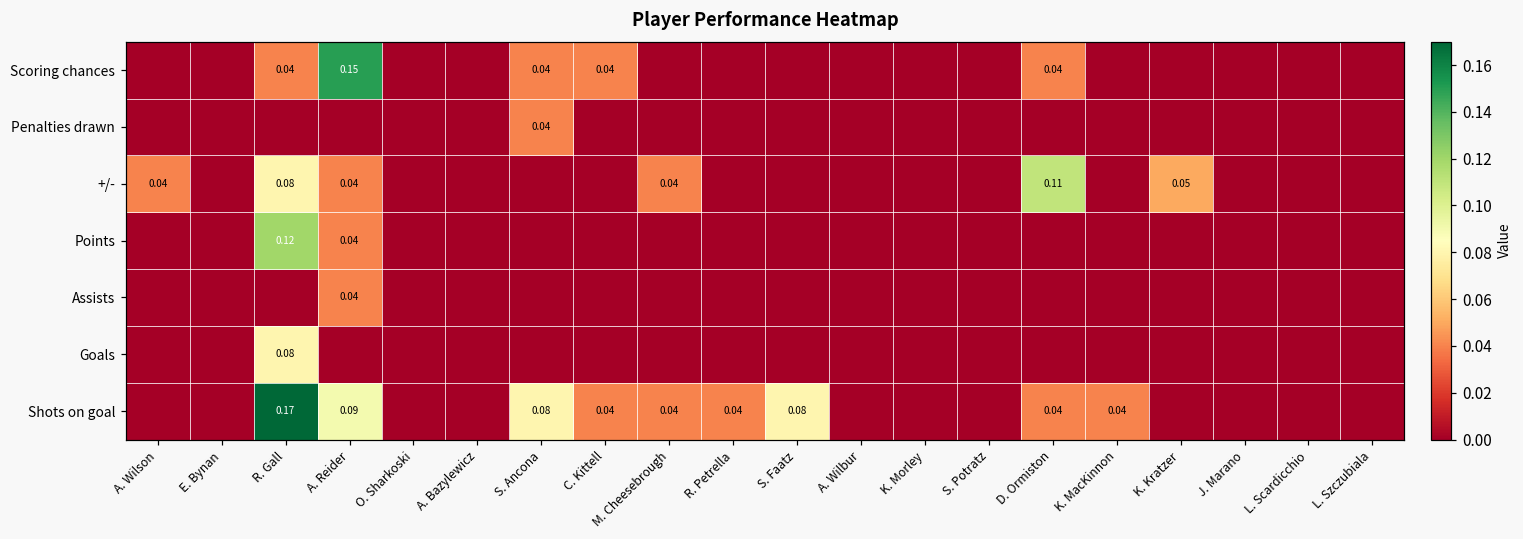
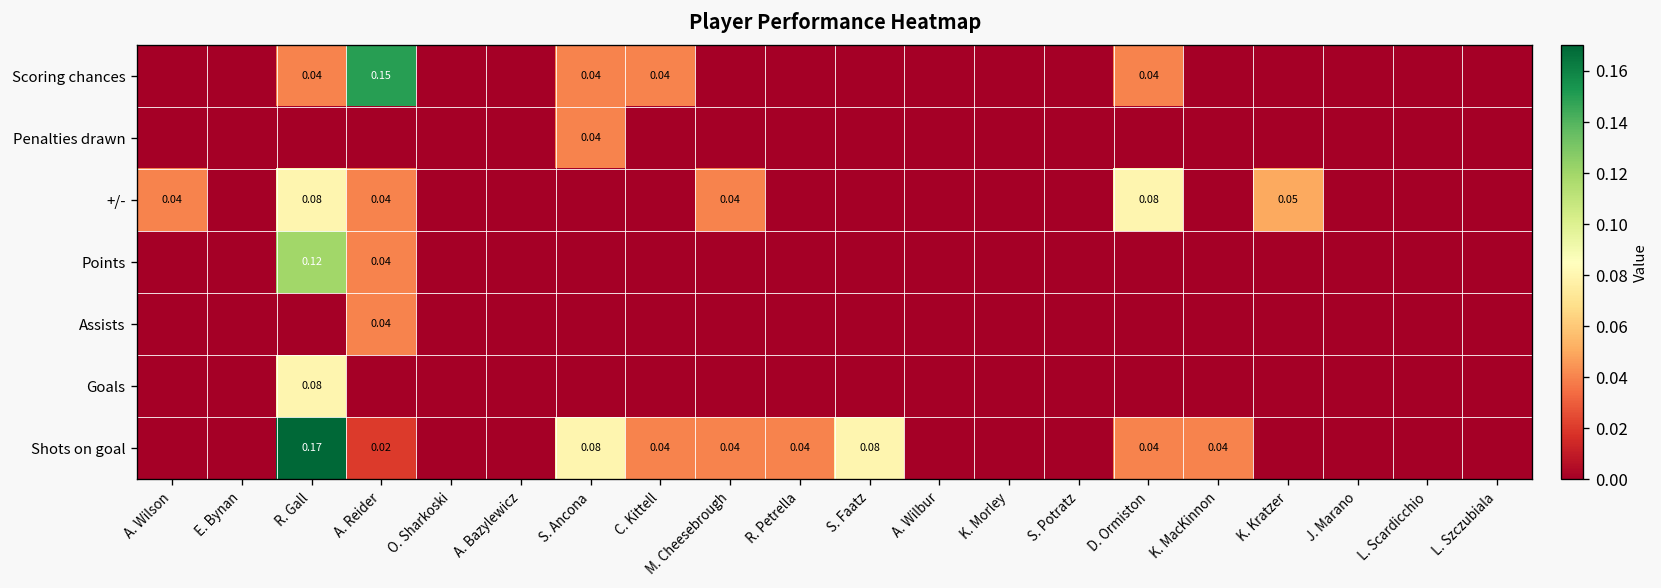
+/-, D. Ormiston: 0.11 -> 0.08
Shots on goal, A. Reider: 0.09 -> 0.02
